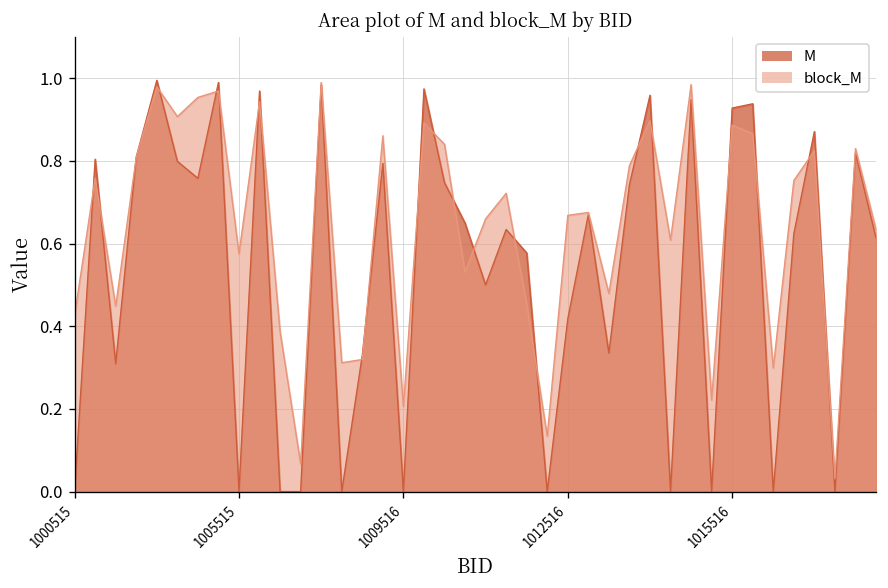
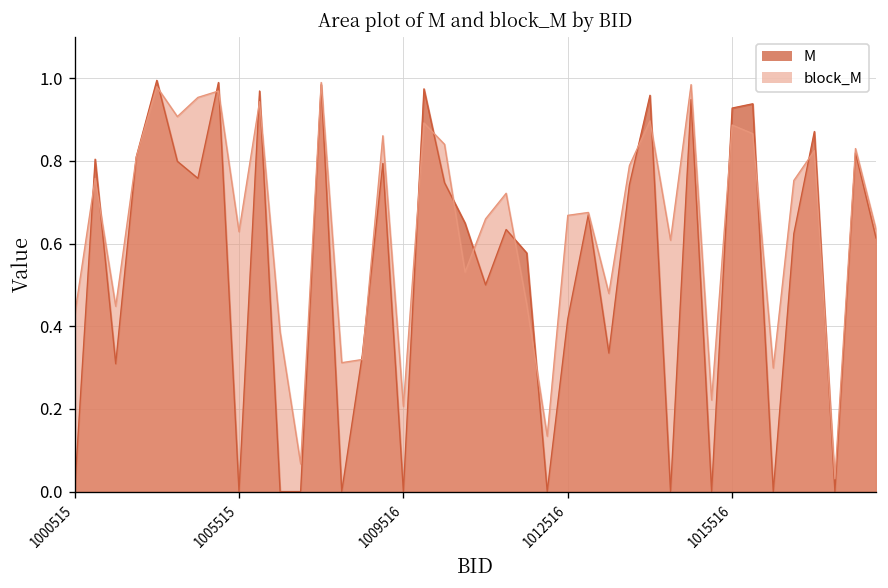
block_M, 1005515: 0.58 -> 0.63
